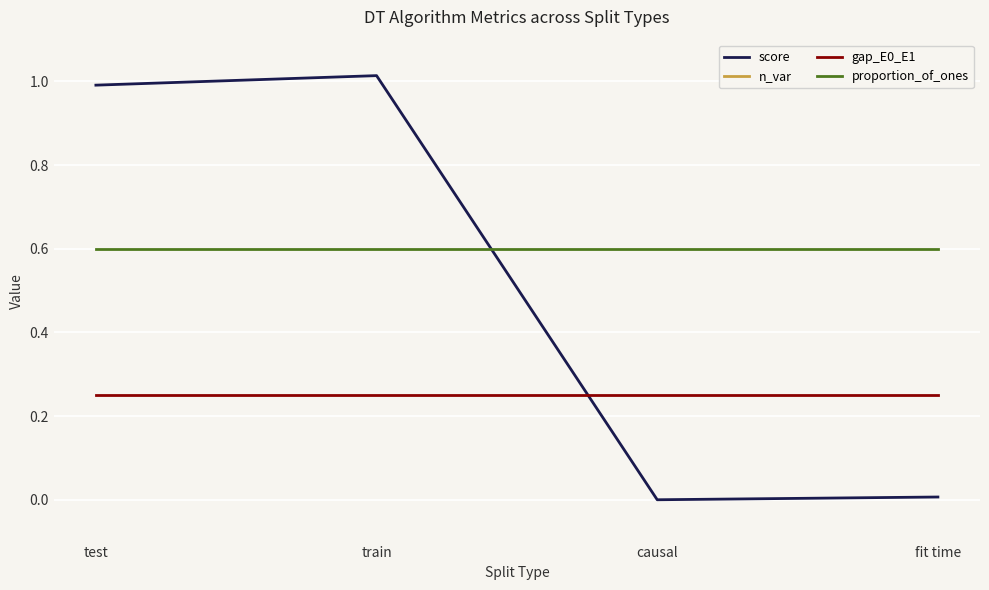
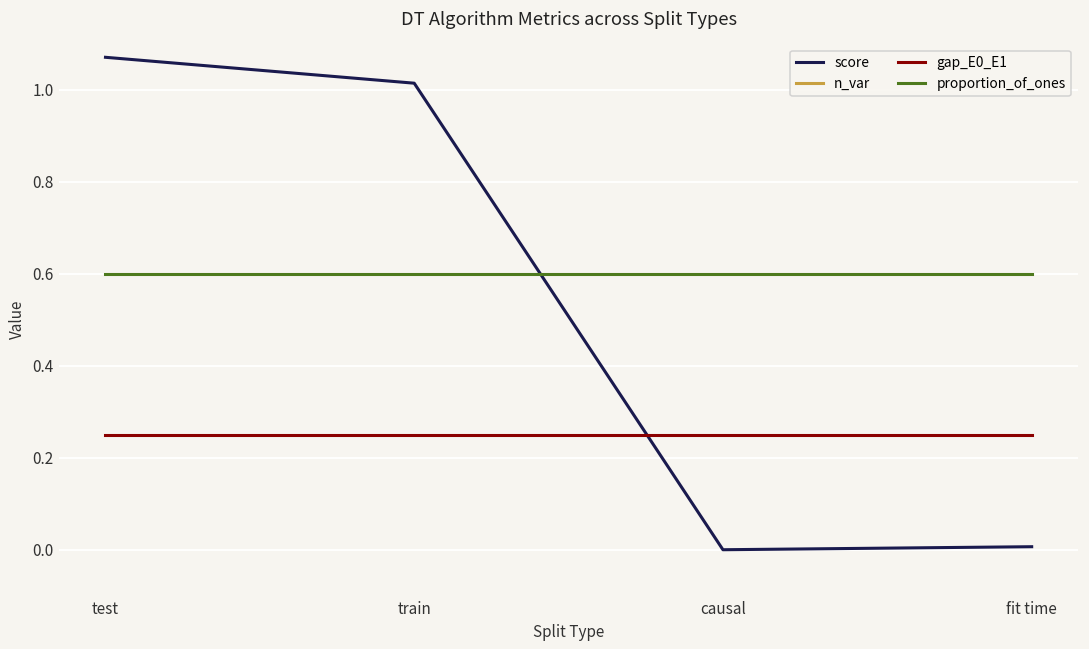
score, test: 0.99 -> 1.07
